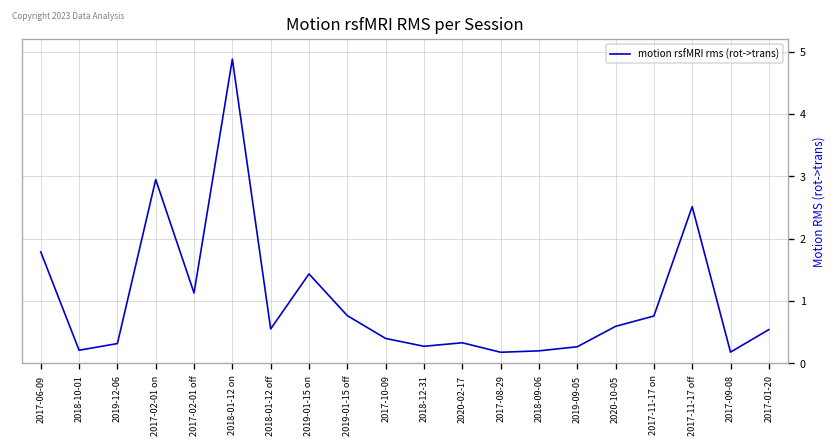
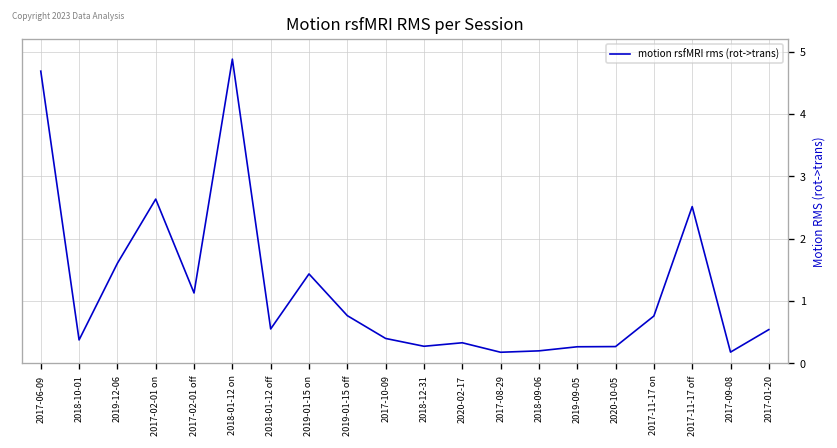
2017-06-09: 1.8 -> 4.7
2018-10-01: 0.2 -> 0.4
2019-12-06: 0.3 -> 1.6
2017-02-01 on: 2.9 -> 2.6
2020-10-05: 0.6 -> 0.3
